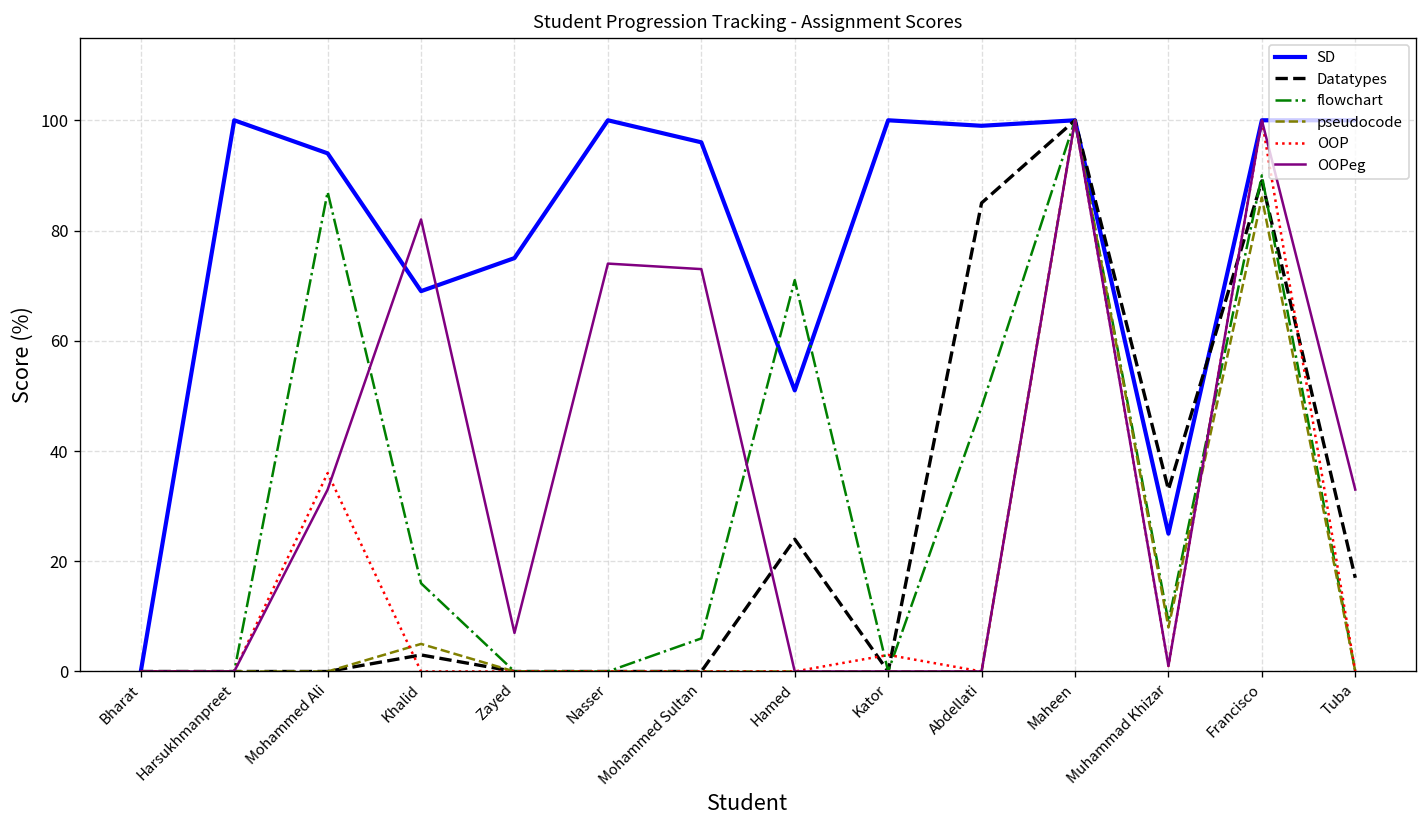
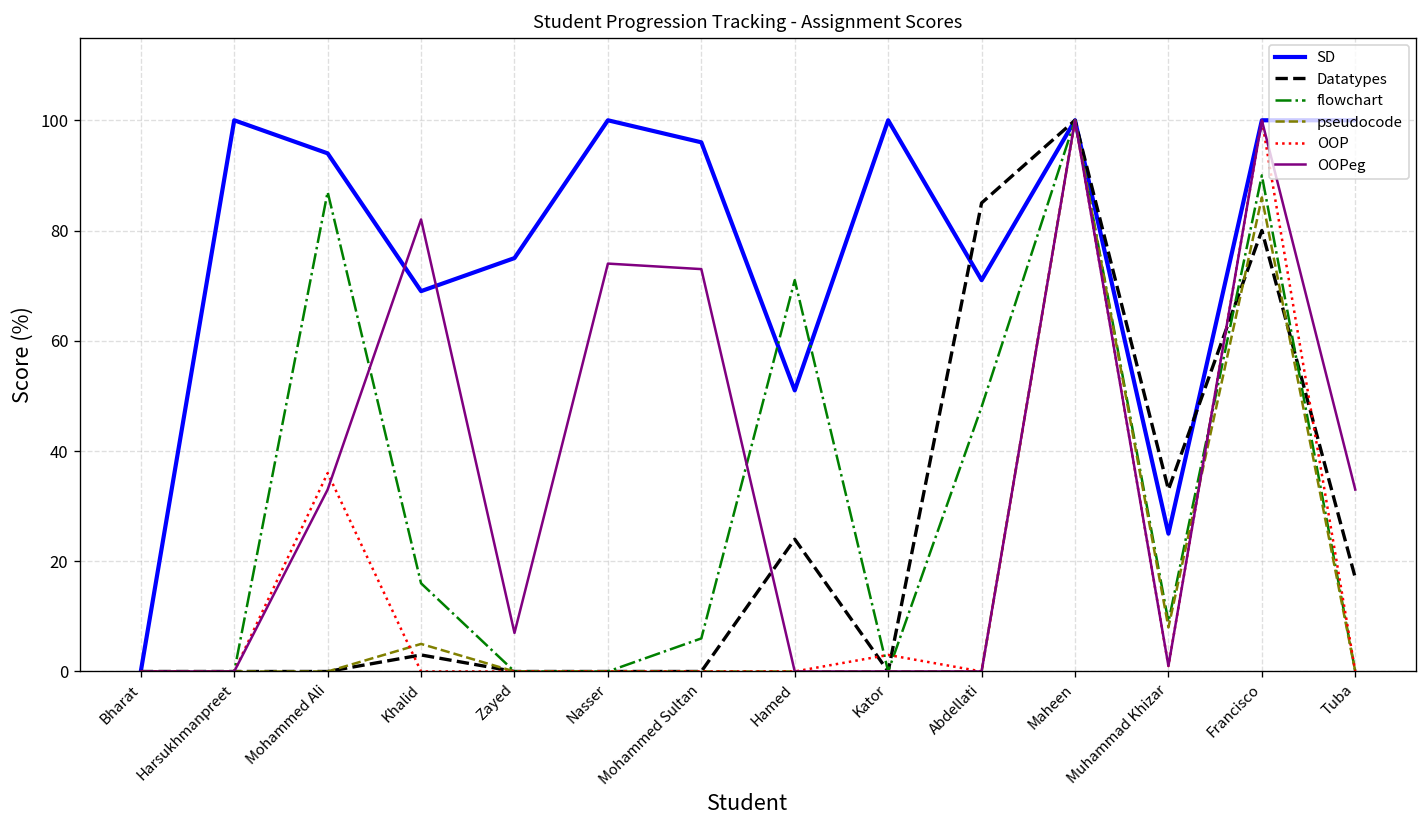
SD, Abdellati: 99 -> 71
Datatypes, Francisco: 89 -> 80
